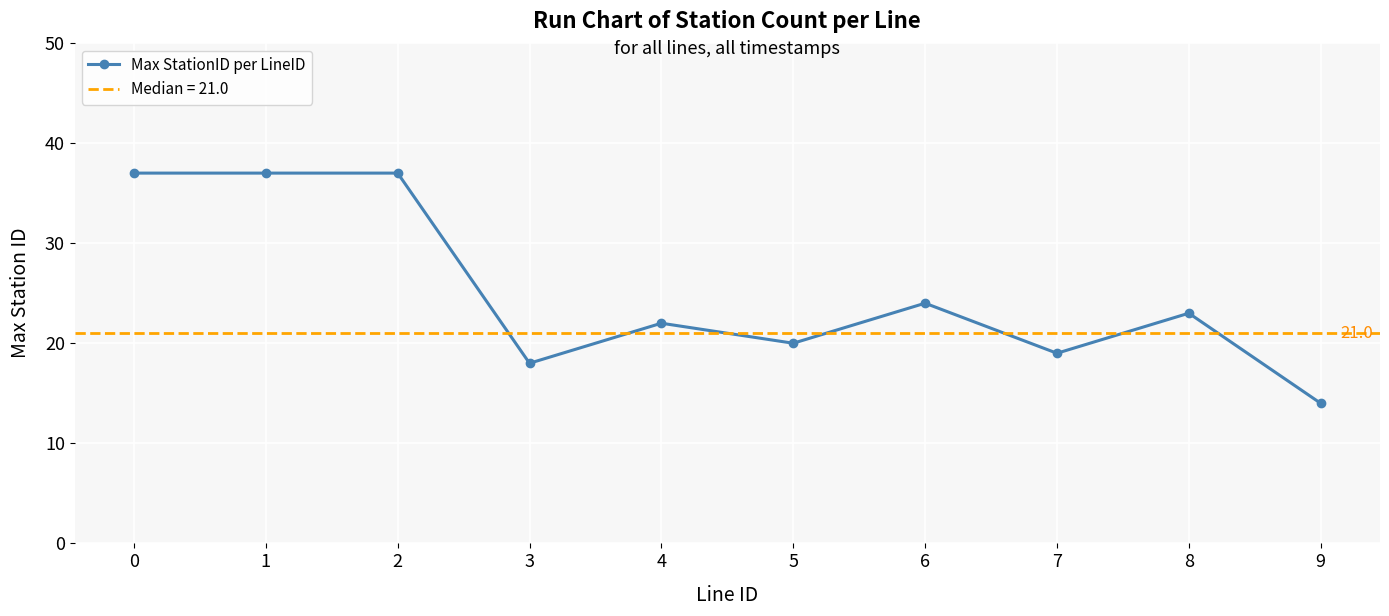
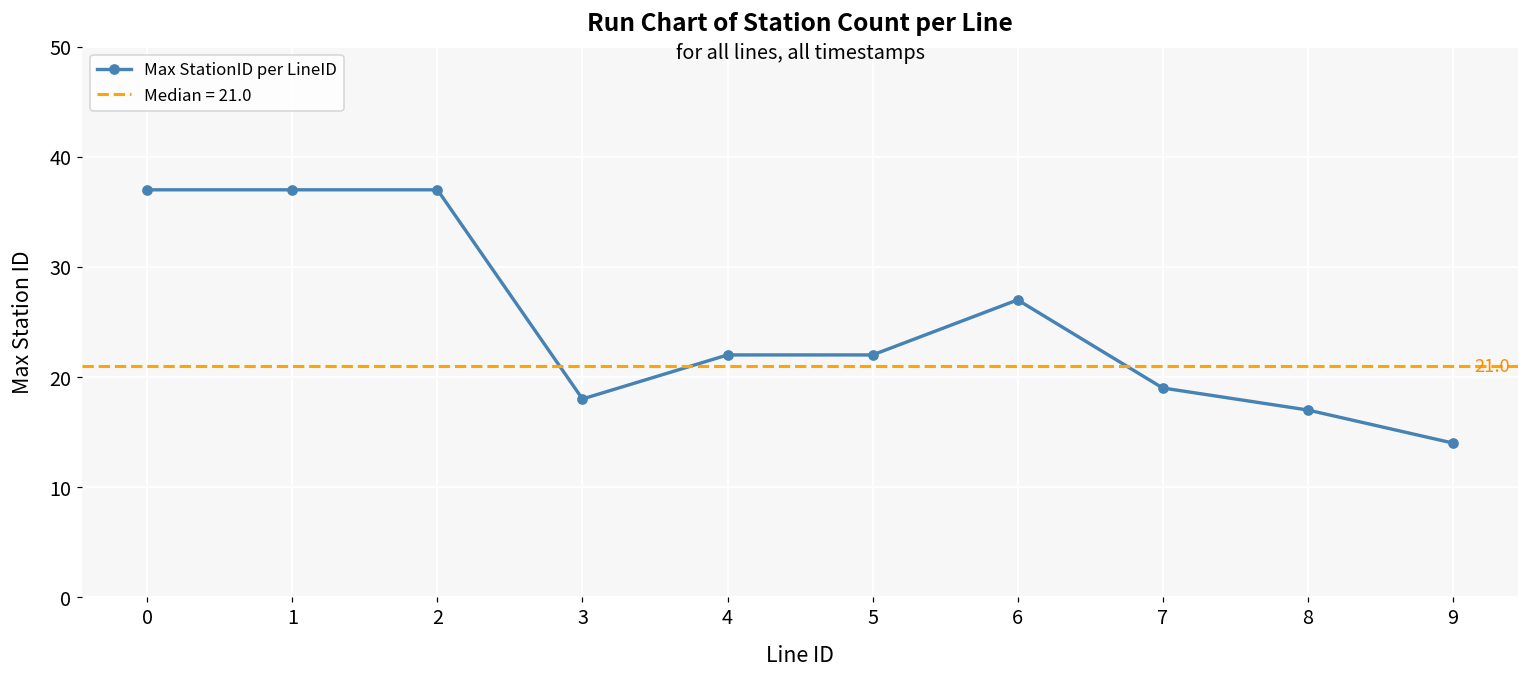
5: 20 -> 22
6: 24 -> 27
8: 23 -> 17
